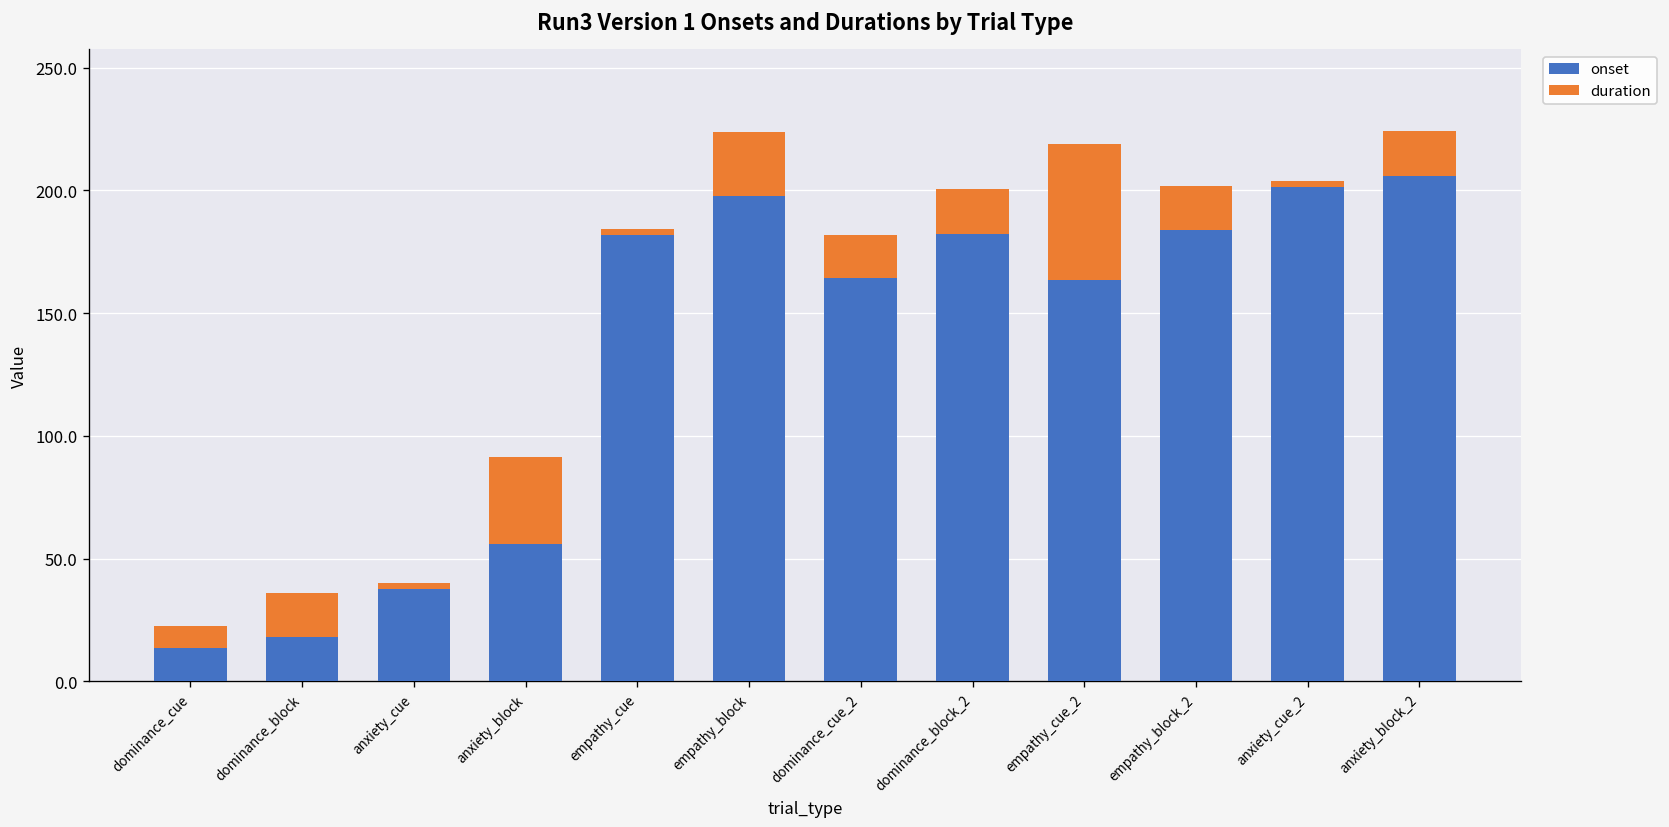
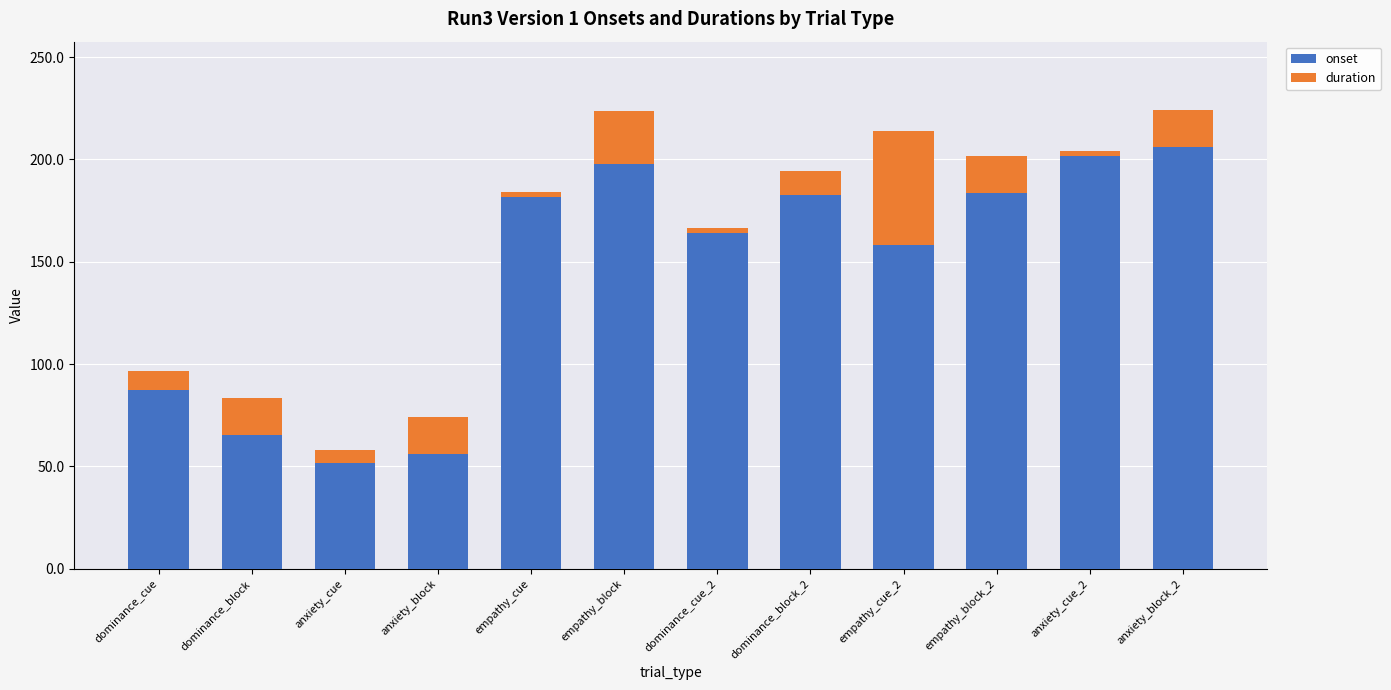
onset, dominance_cue: 14 -> 88
onset, dominance_block: 18 -> 65
onset, anxiety_cue: 38 -> 52
duration, anxiety_cue: 3 -> 7
duration, anxiety_block: 35 -> 18
duration, dominance_cue_2: 18 -> 3
duration, dominance_block_2: 18 -> 12
onset, empathy_cue_2: 164 -> 158
